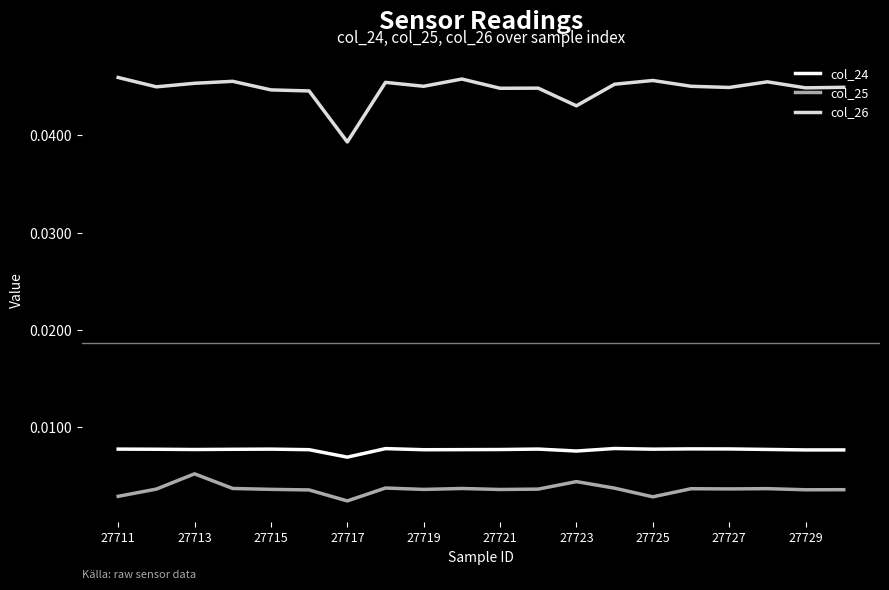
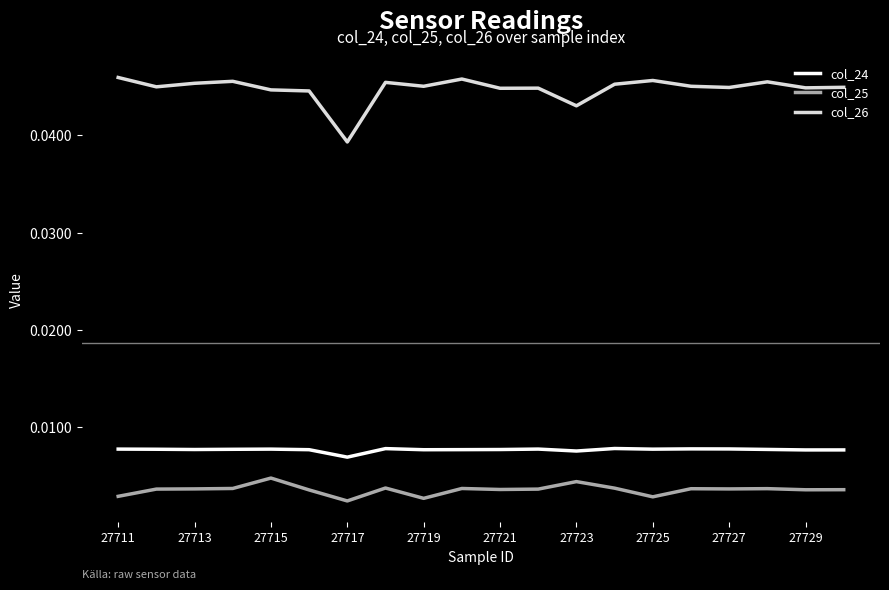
col_25, 27713: 0.005 -> 0.004
col_25, 27715: 0.004 -> 0.005
col_25, 27719: 0.004 -> 0.003
